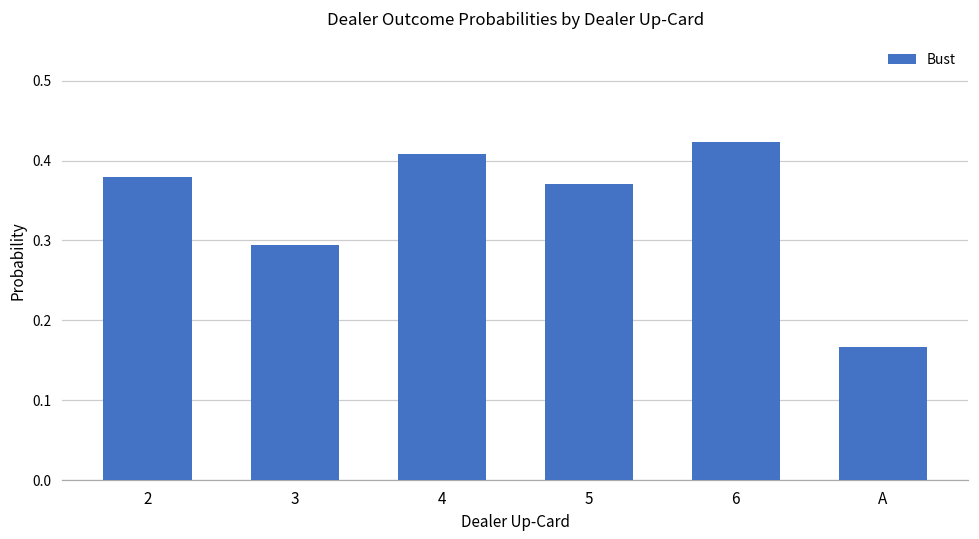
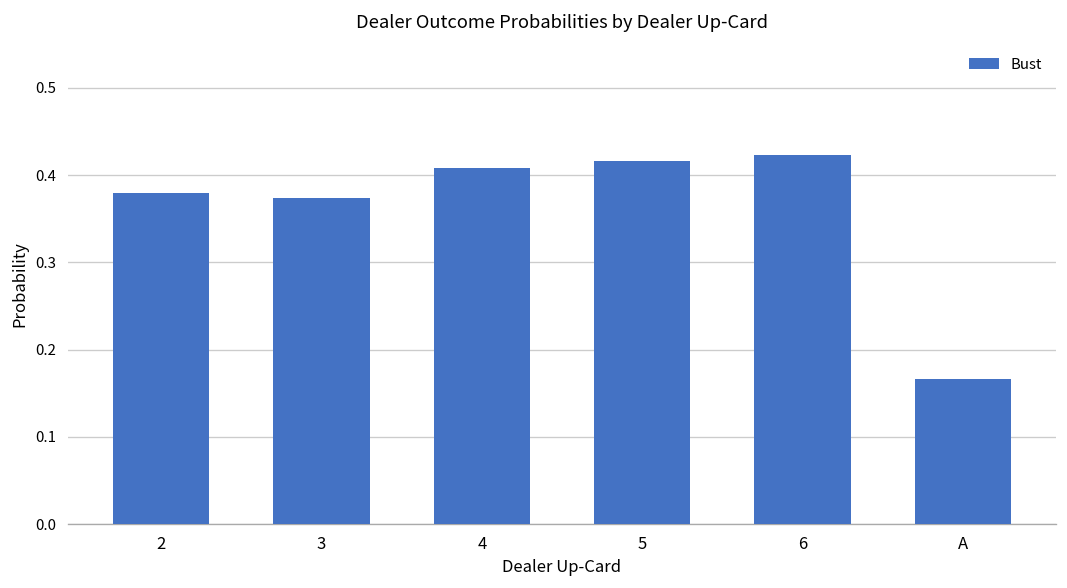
3: 0.29 -> 0.37
5: 0.37 -> 0.42
